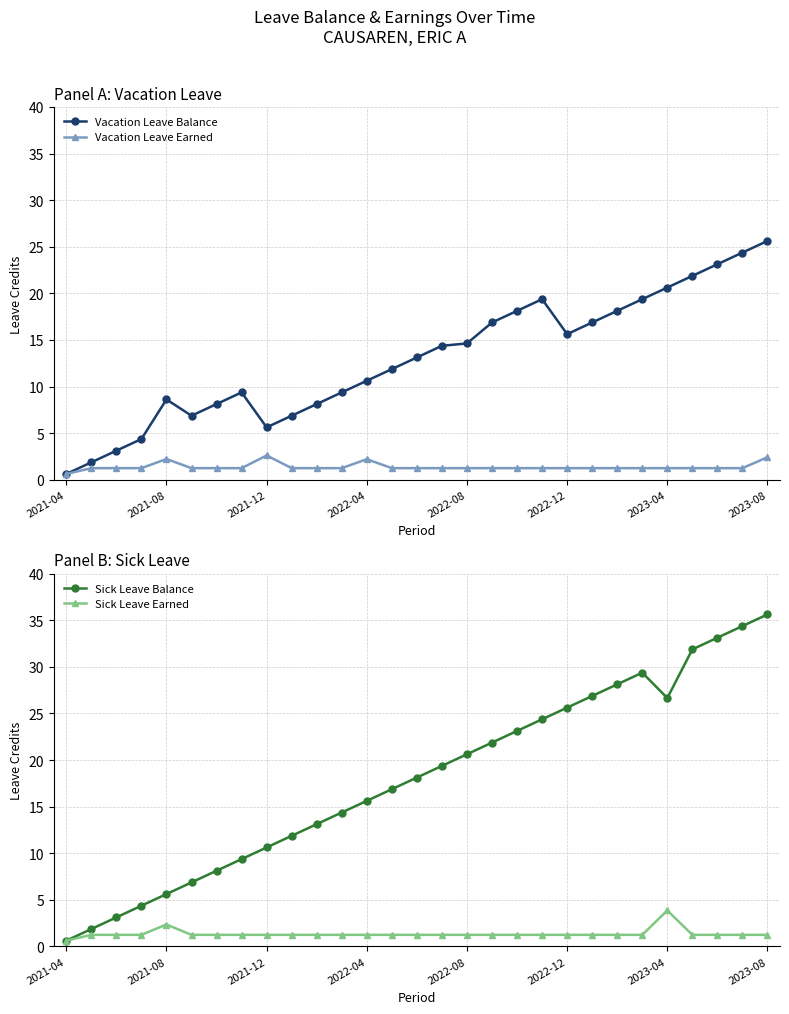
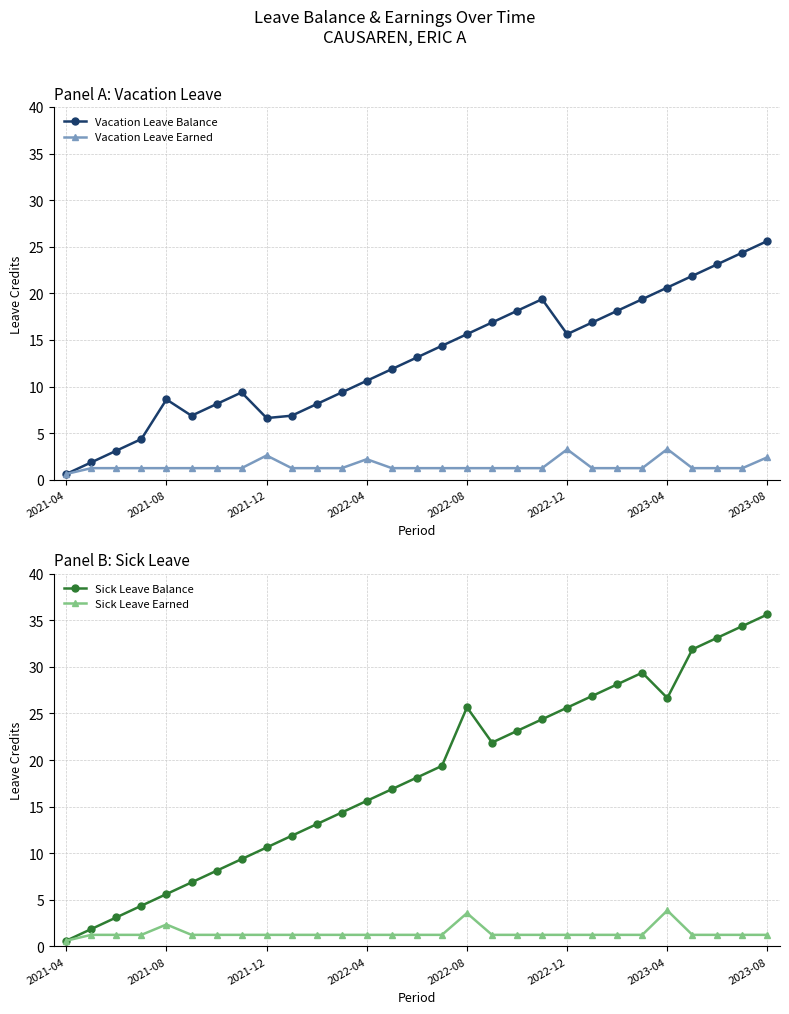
Panel A: Vacation Leave, Vacation Leave Earned, 2021-08: 2 -> 1
Panel A: Vacation Leave, Vacation Leave Balance, 2021-12: 6 -> 7
Panel A: Vacation Leave, Vacation Leave Balance, 2022-08: 15 -> 16
Panel A: Vacation Leave, Vacation Leave Earned, 2022-12: 1 -> 3
Panel A: Vacation Leave, Vacation Leave Earned, 2023-04: 1 -> 3
Panel B: Sick Leave, Sick Leave Balance, 2022-08: 21 -> 26
Panel B: Sick Leave, Sick Leave Earned, 2022-08: 1 -> 4
